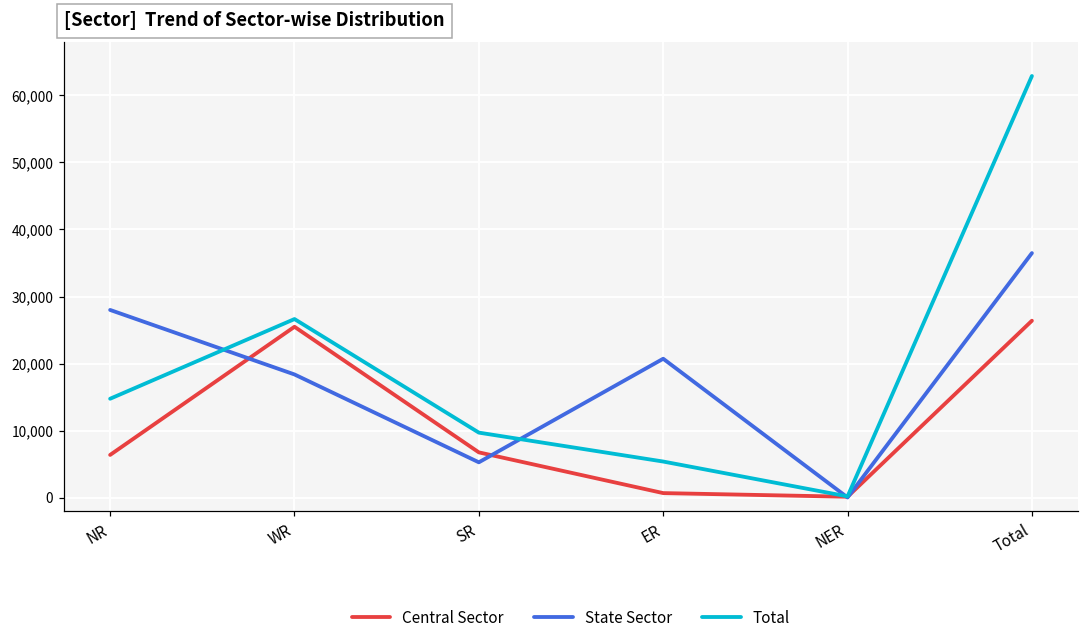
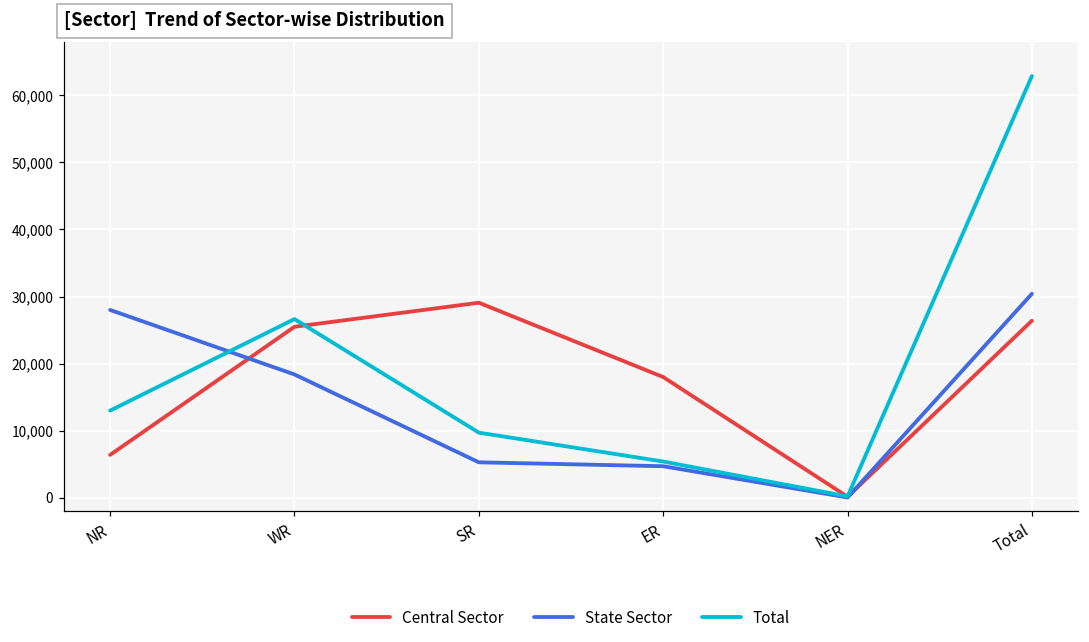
Total, NR: 15,000 -> 13,000
Central Sector, SR: 7,000 -> 29,000
Central Sector, ER: 1,000 -> 18,000
State Sector, ER: 21,000 -> 5,000
State Sector, Total: 36,000 -> 30,000
